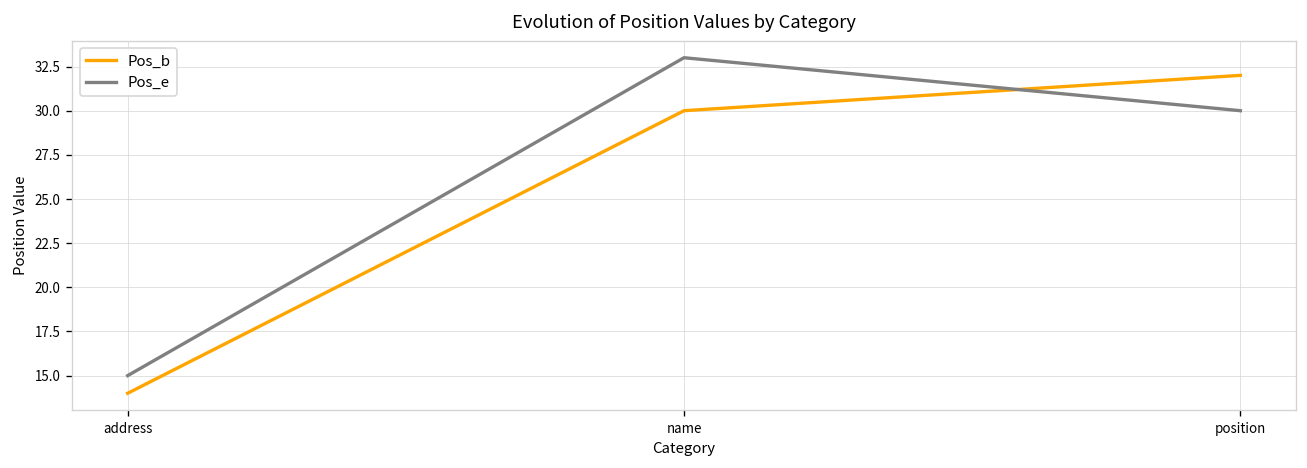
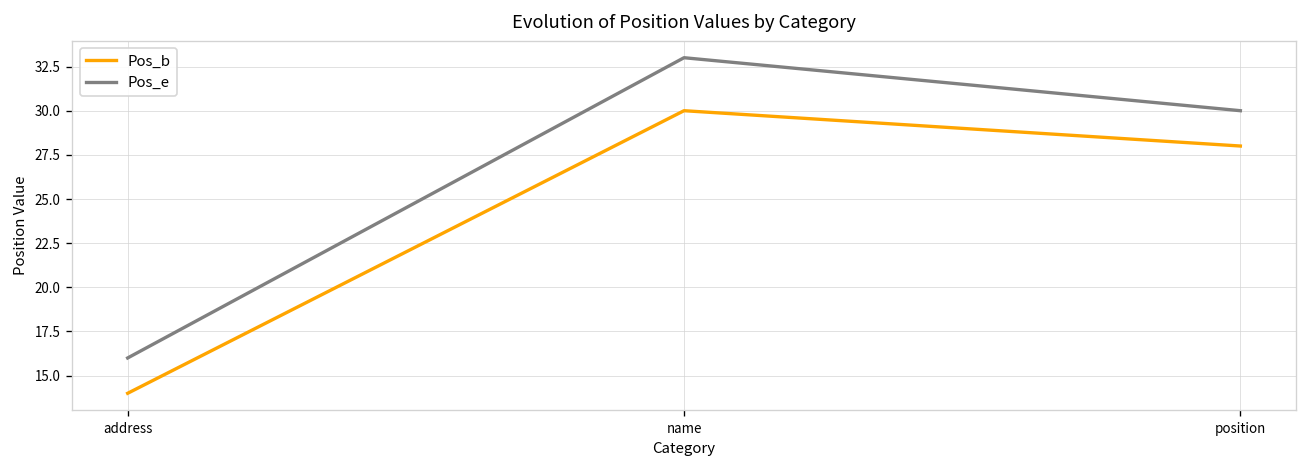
Pos_e, address: 15 -> 16
Pos_b, position: 32 -> 28
